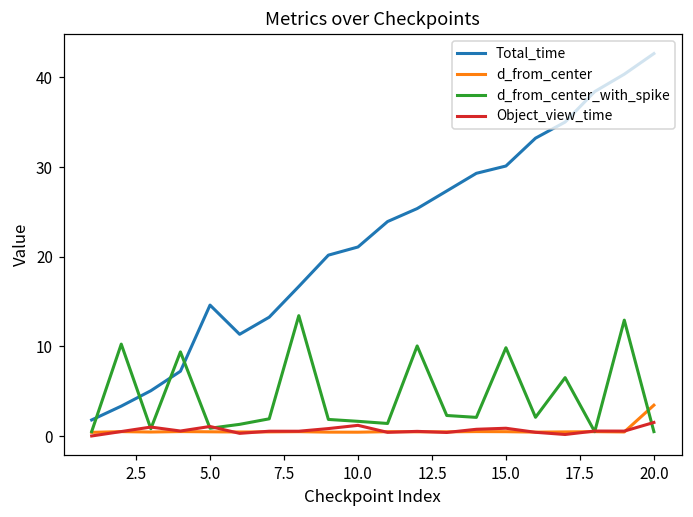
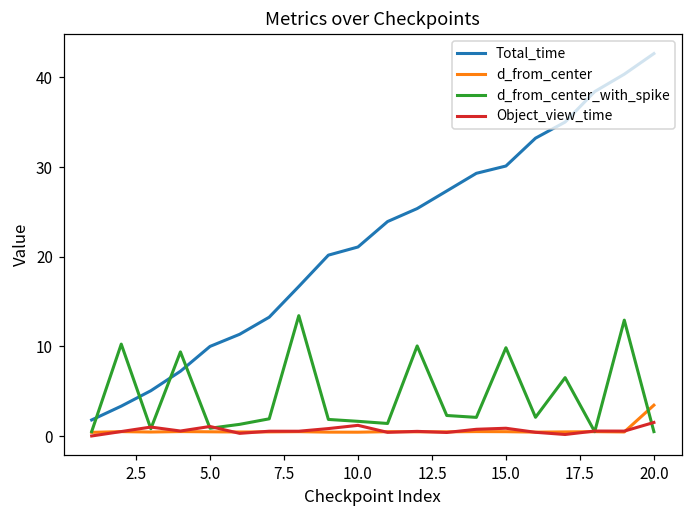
Total_time, 5.0: 15 -> 10
